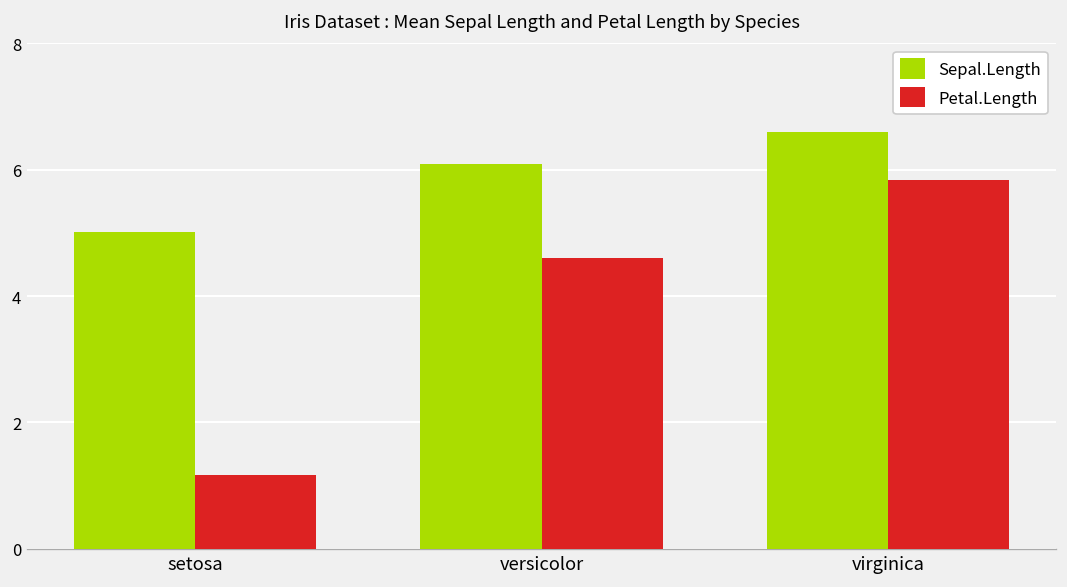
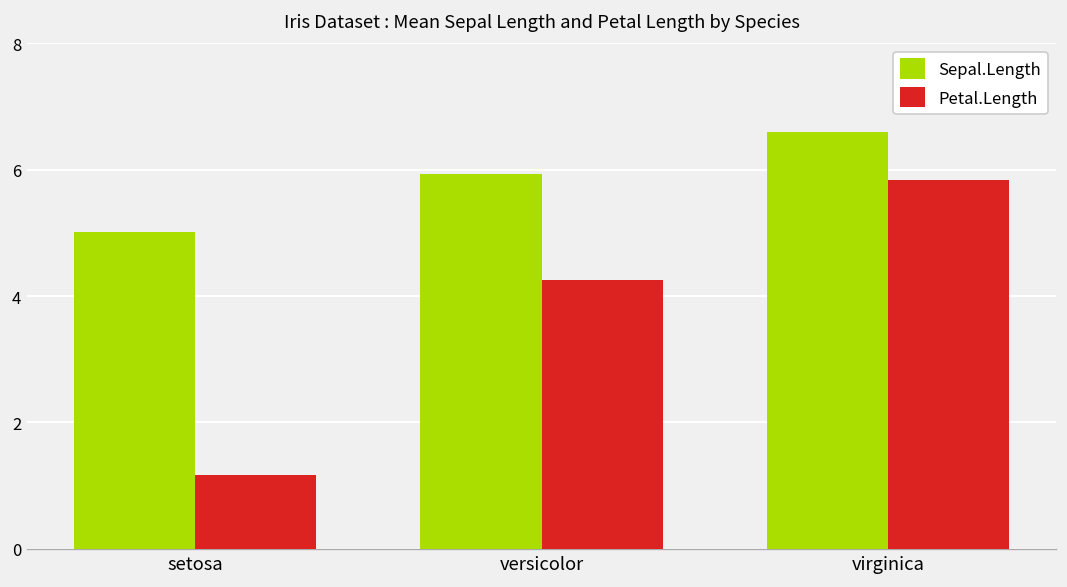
Sepal.Length, versicolor: 6.1 -> 5.9
Petal.Length, versicolor: 4.6 -> 4.3
